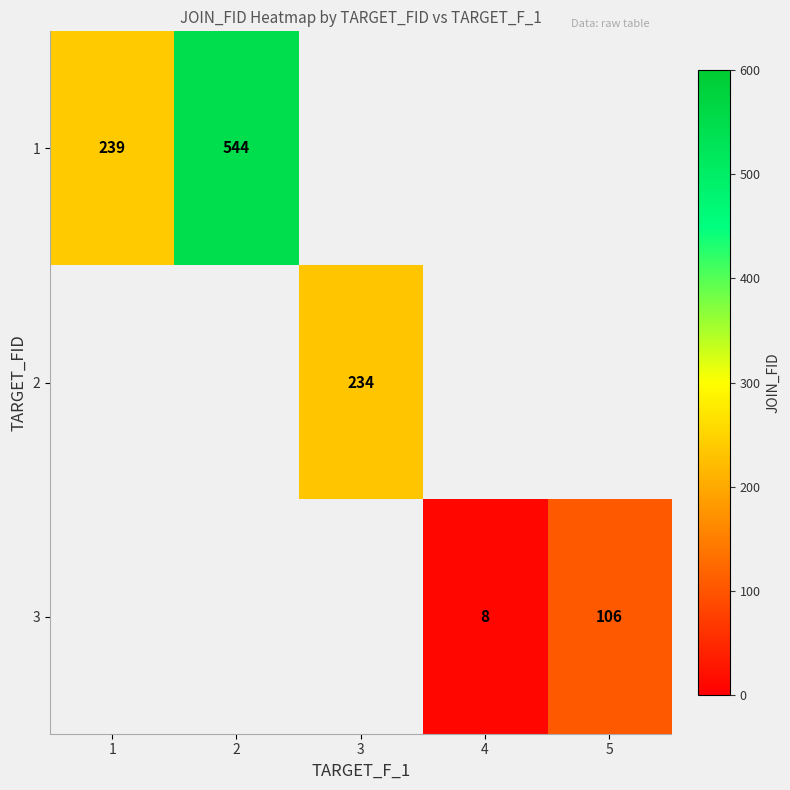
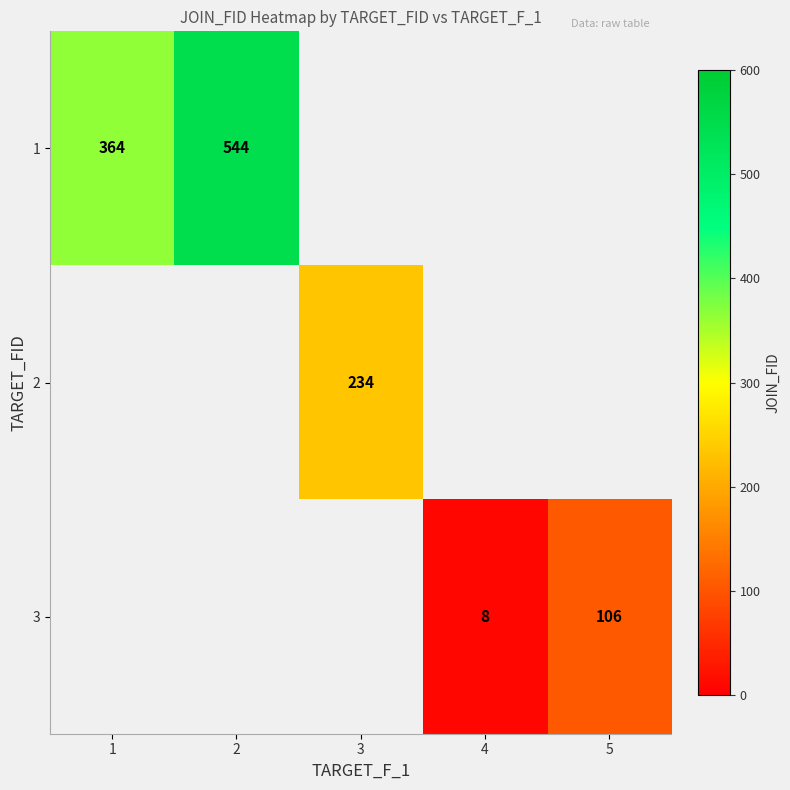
1, 1: 239 -> 364
